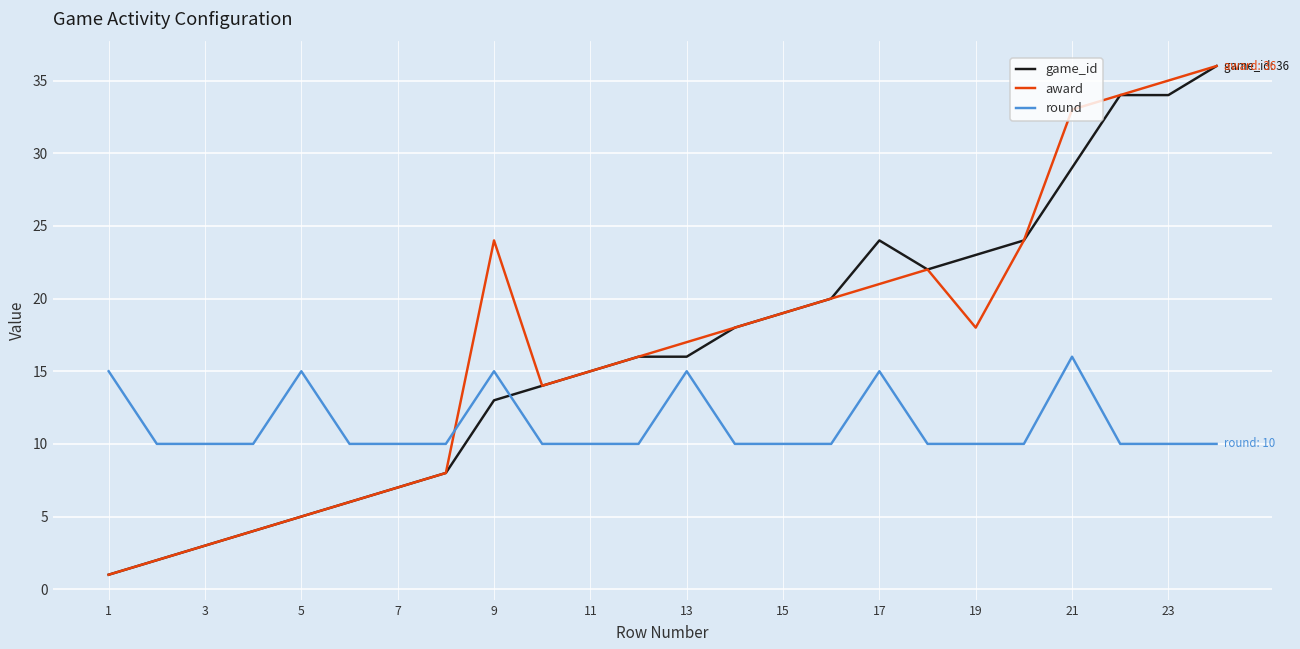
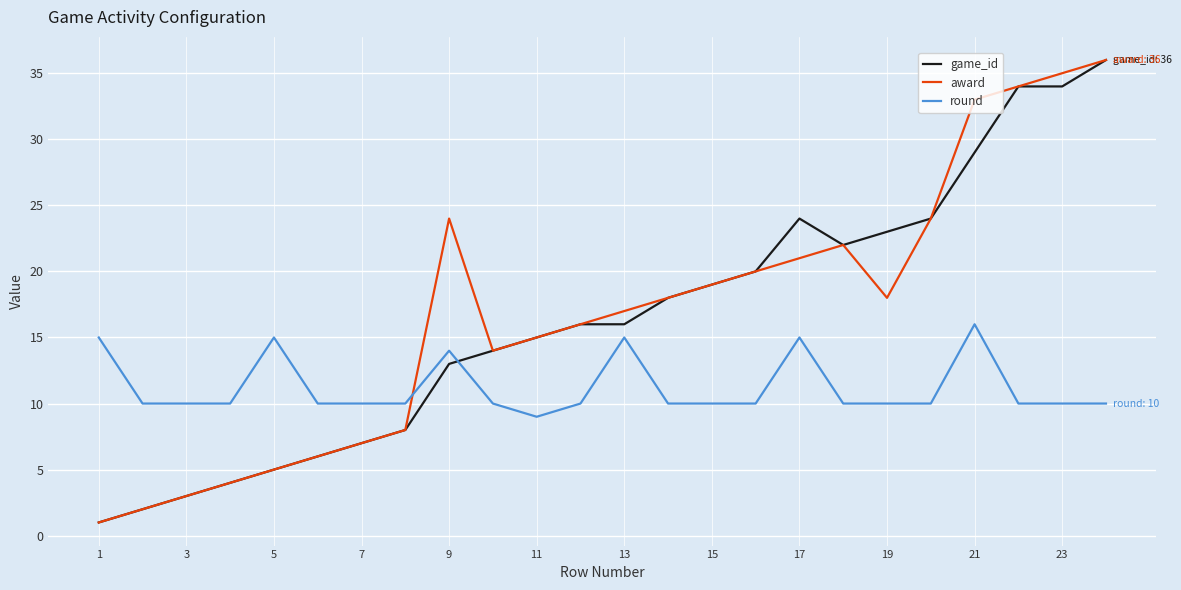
round, 9: 15 -> 14
round, 11: 10 -> 9
